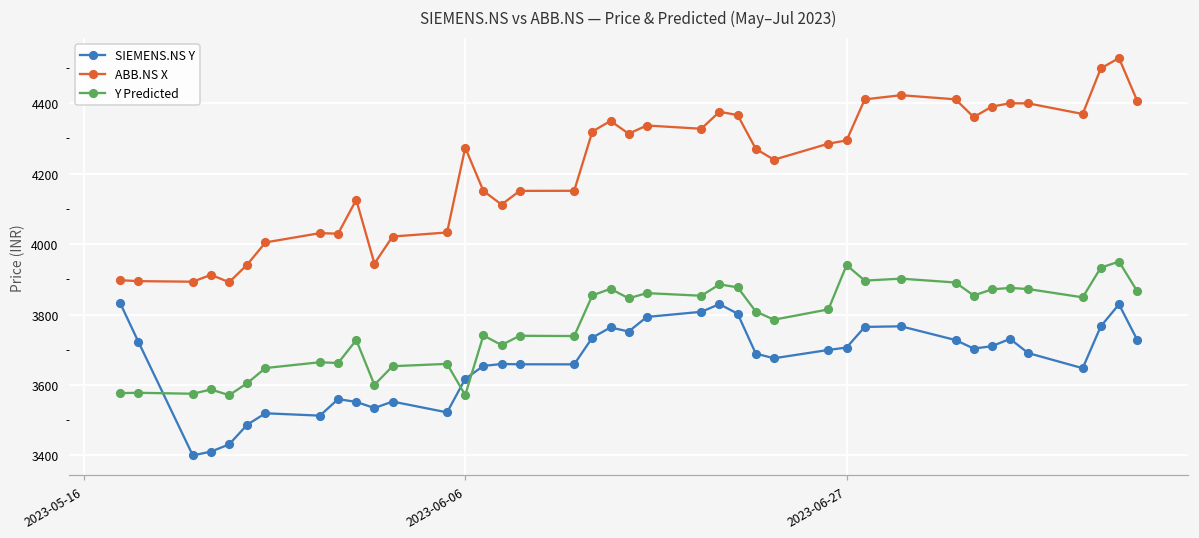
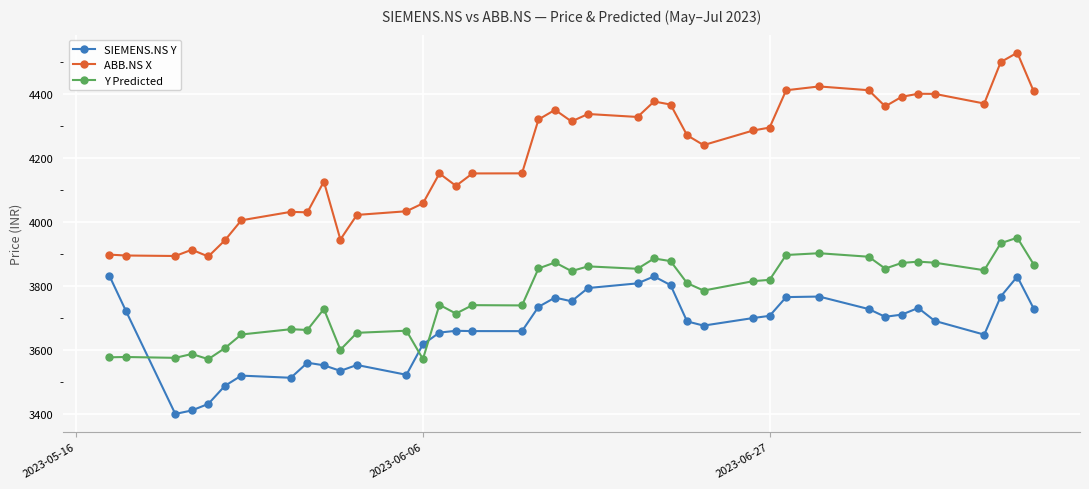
ABB.NS X, 2023-06-06: 4270 -> 4060
Y Predicted, 2023-06-27: 3940 -> 3820
